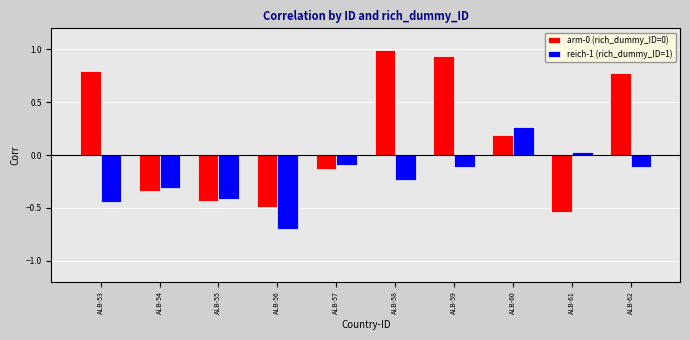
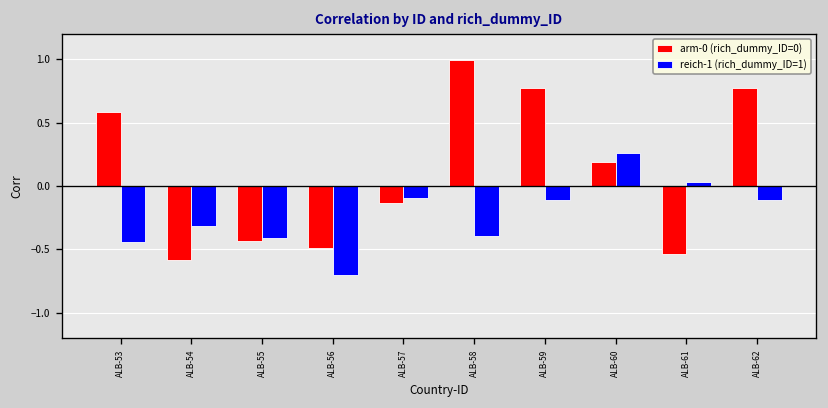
arm-0 (rich_dummy_ID=0), ALB-53: 0.80 -> 0.59
arm-0 (rich_dummy_ID=0), ALB-54: -0.35 -> -0.58
reich-1 (rich_dummy_ID=1), ALB-58: -0.23 -> -0.40
arm-0 (rich_dummy_ID=0), ALB-59: 0.94 -> 0.78
